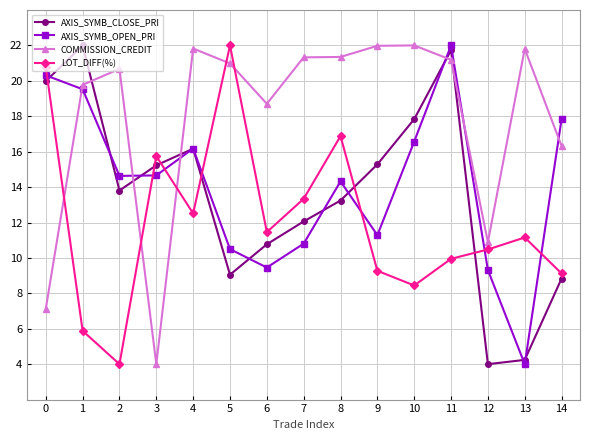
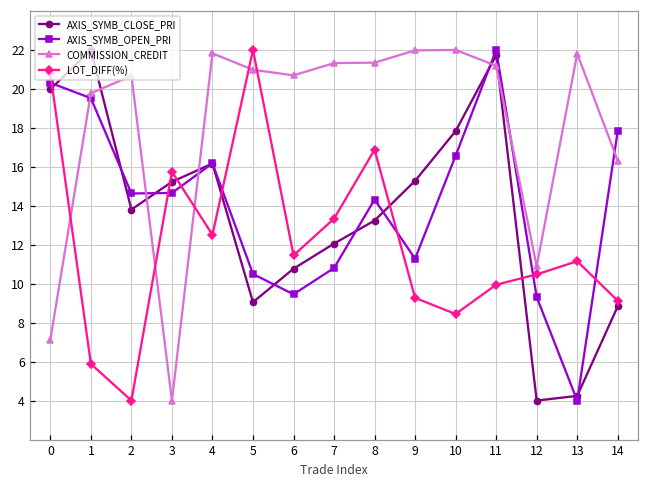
COMMISSION_CREDIT, 6: 18.7 -> 20.7
